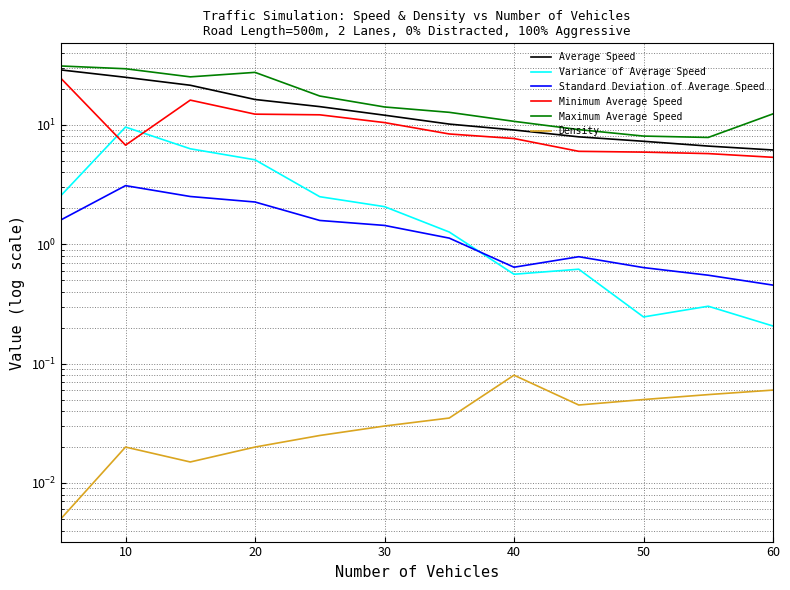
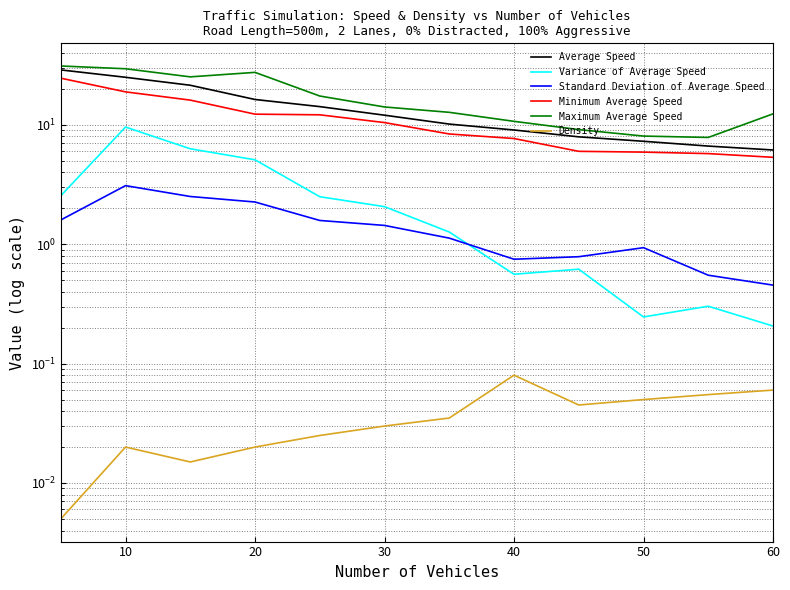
Minimum Average Speed, 10: 7 -> 19
Standard Deviation of Average Speed, 40: 0.6 -> 0.7
Standard Deviation of Average Speed, 50: 0.6 -> 0.9
